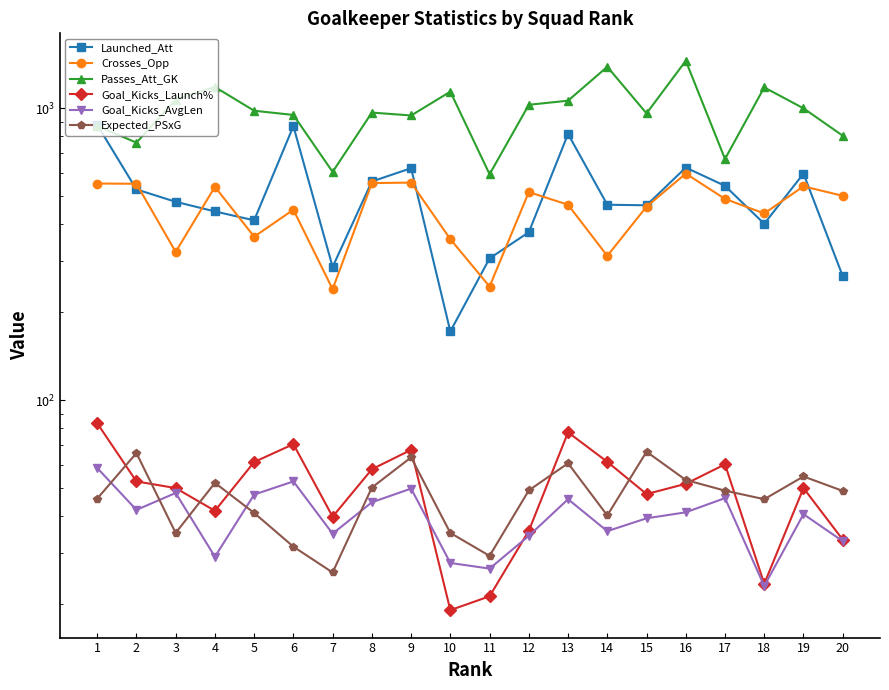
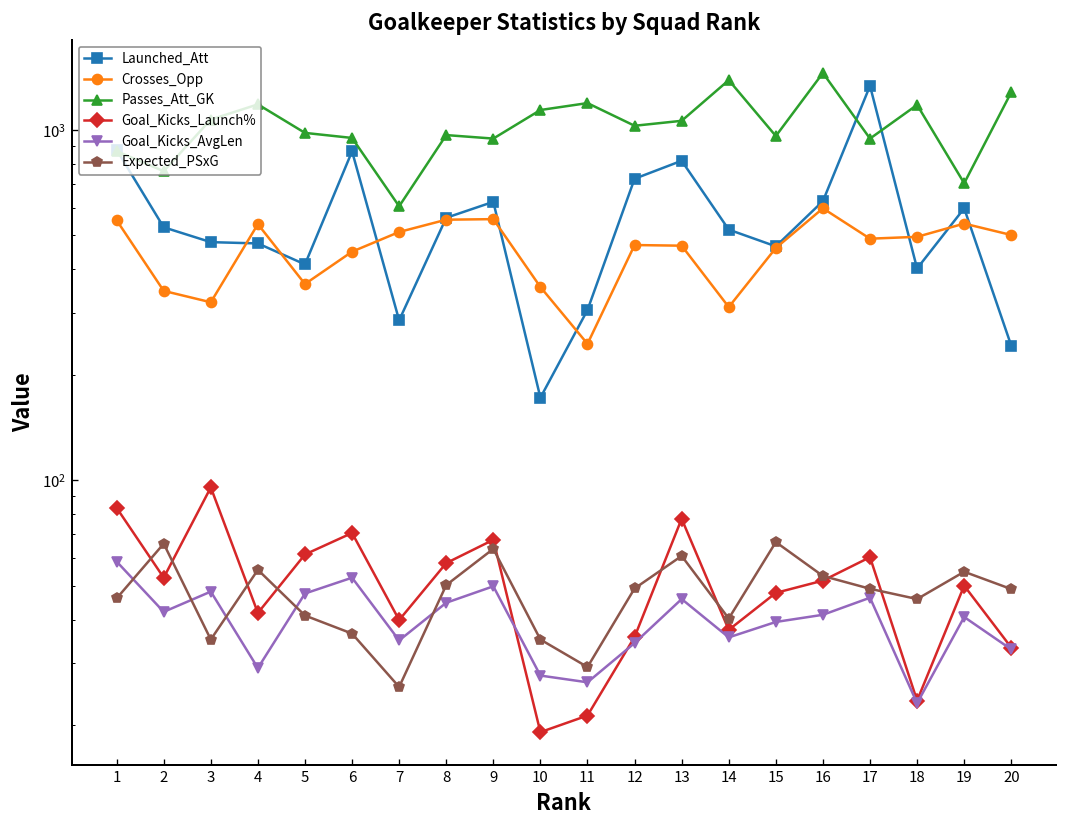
Crosses_Opp, 2: 550 -> 350
Goal_Kicks_Launch%, 3: 50 -> 95
Launched_Att, 4: 440 -> 470
Expected_PSxG, 4: 52 -> 56
Expected_PSxG, 6: 32 -> 37
Crosses_Opp, 7: 240 -> 510
Passes_Att_GK, 11: 590 -> 1190
Launched_Att, 12: 380 -> 730
Crosses_Opp, 12: 520 -> 470
Launched_Att, 14: 470 -> 520
Goal_Kicks_Launch%, 14: 62 -> 37
Launched_Att, 17: 540 -> 1300
Passes_Att_GK, 17: 670 -> 940
Crosses_Opp, 18: 440 -> 500
Passes_Att_GK, 19: 1000 -> 700
Launched_Att, 20: 270 -> 240
Passes_Att_GK, 20: 810 -> 1300
